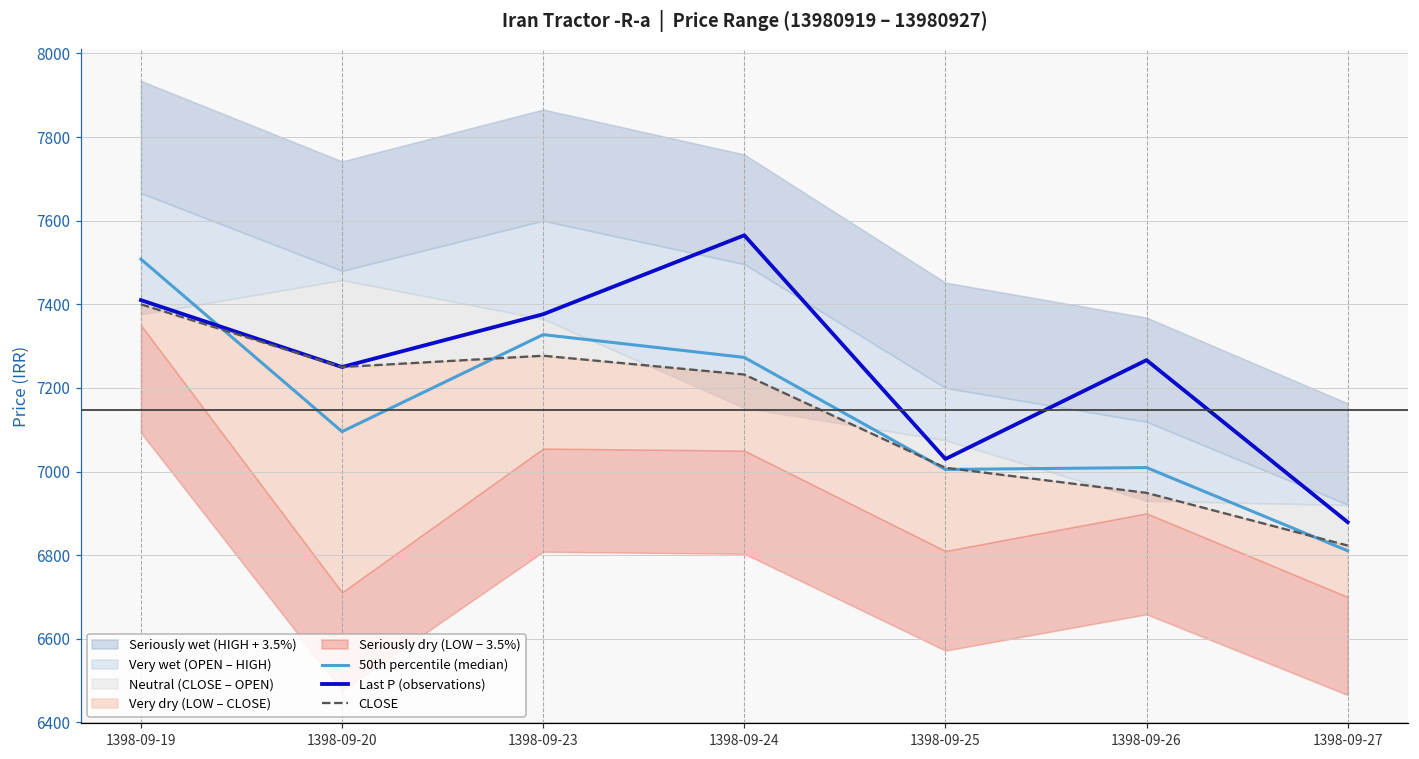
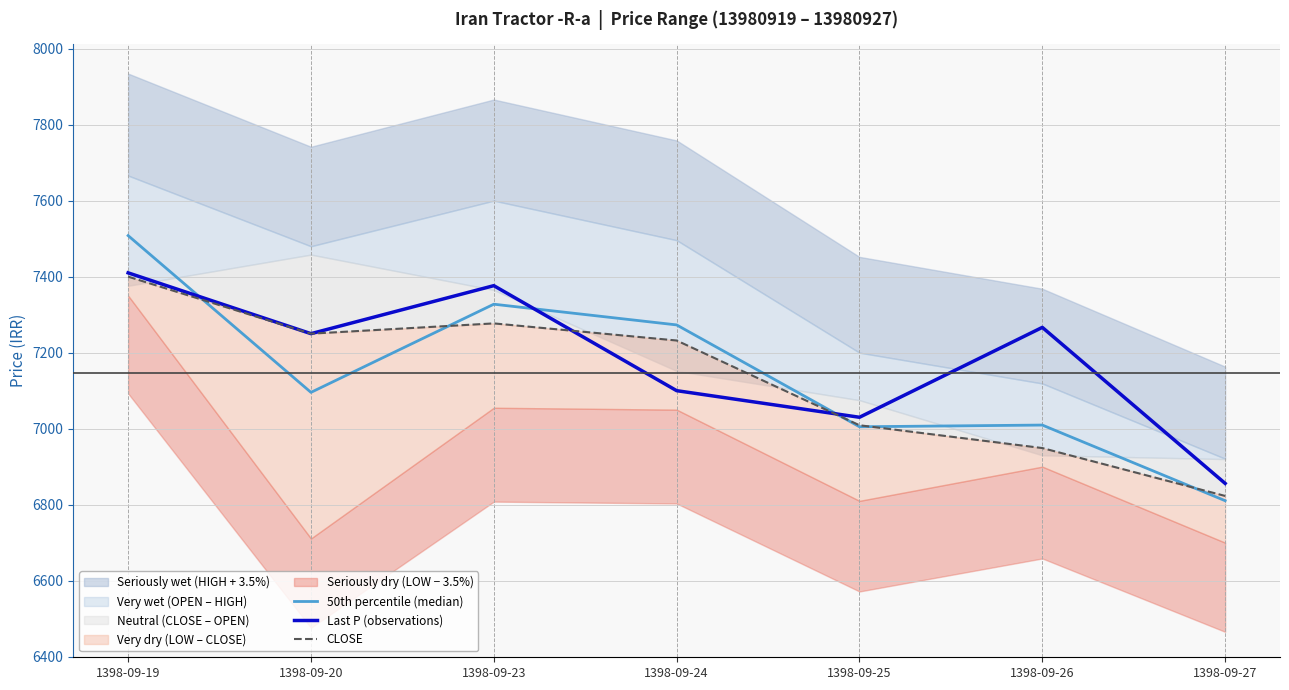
Last P (observations), 1398-09-24: 7570 -> 7100
Last P (observations), 1398-09-27: 6880 -> 6860
